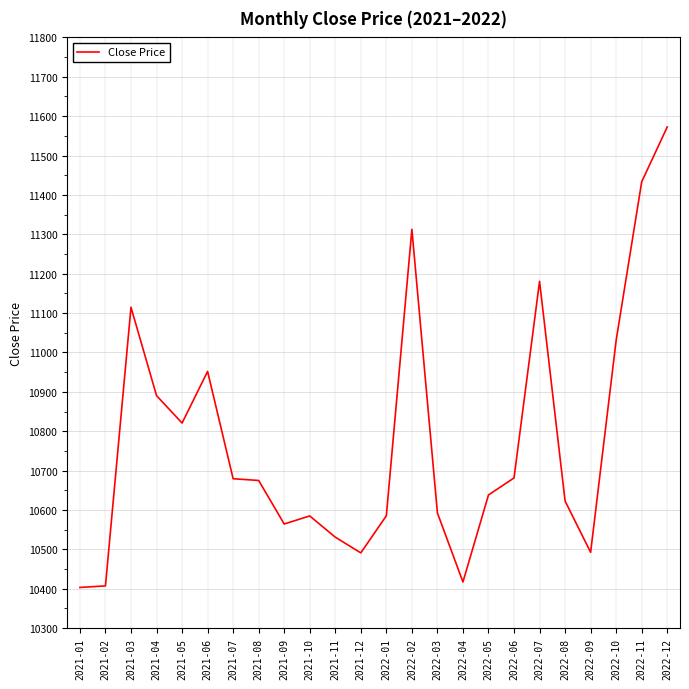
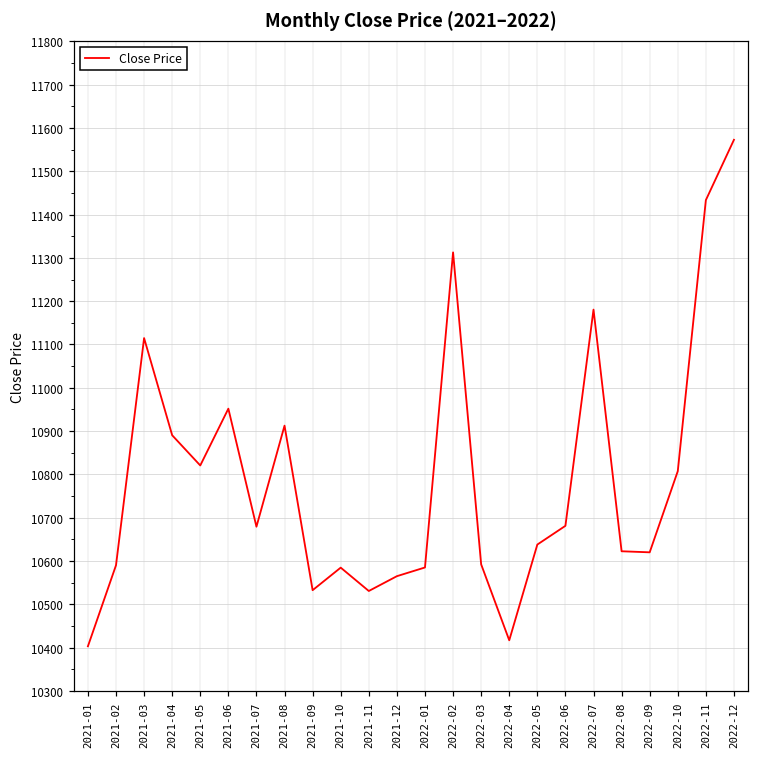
2021-02: 10410 -> 10590
2021-08: 10670 -> 10910
2021-09: 10560 -> 10530
2021-12: 10490 -> 10570
2022-09: 10490 -> 10620
2022-10: 11030 -> 10810
